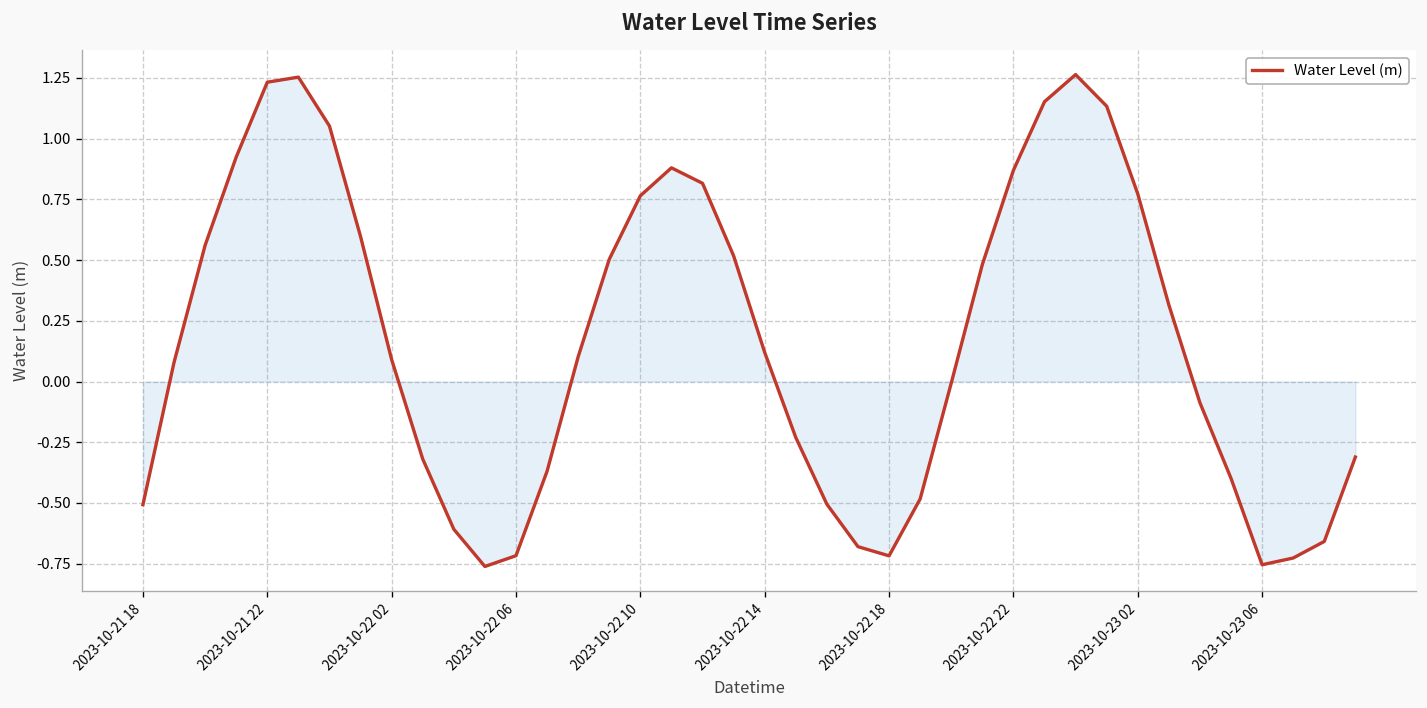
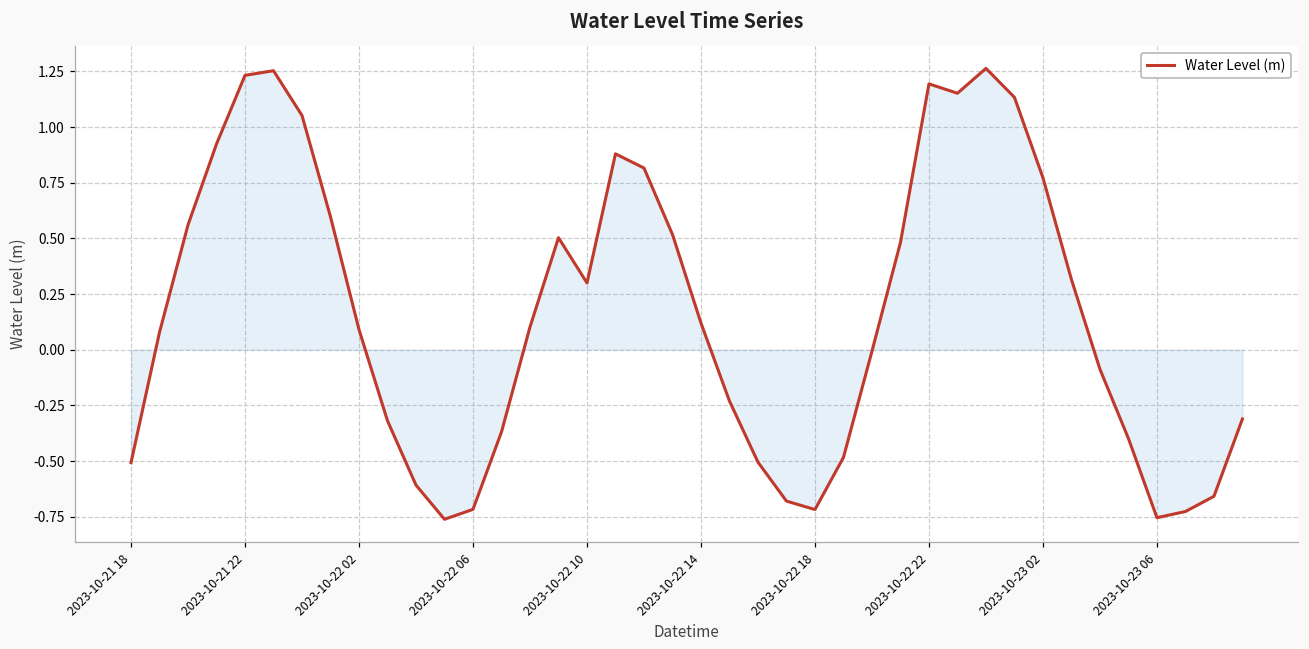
Water Level (m), 2023-10-22 10: 0.76 -> 0.30
Water Level (m), 2023-10-22 22: 0.87 -> 1.19
